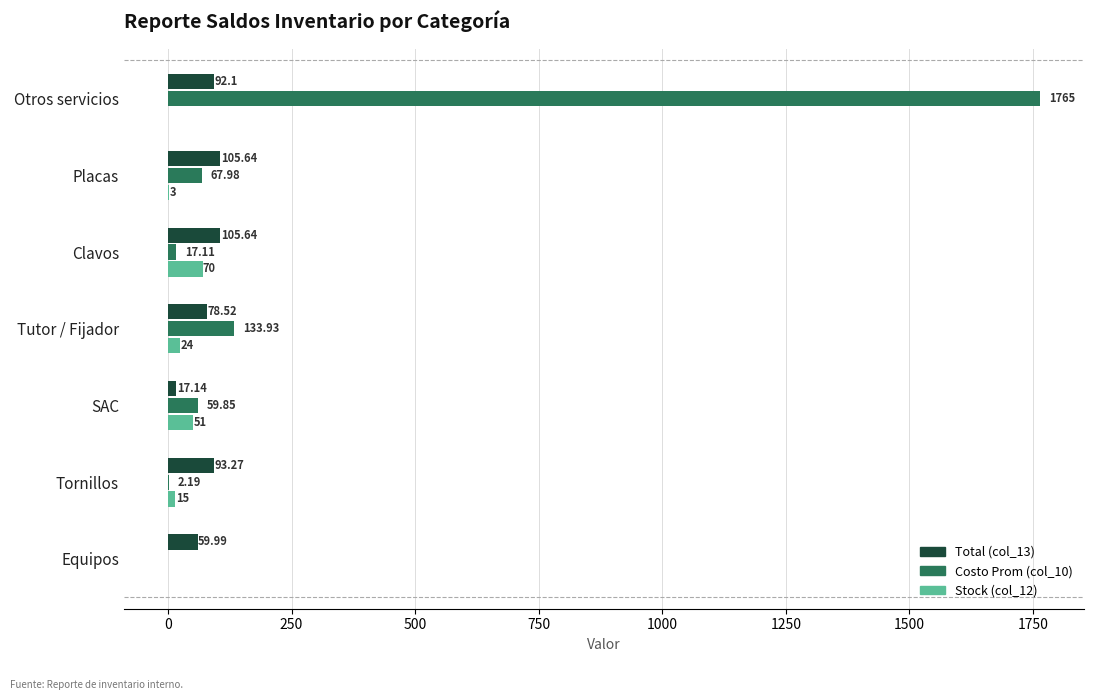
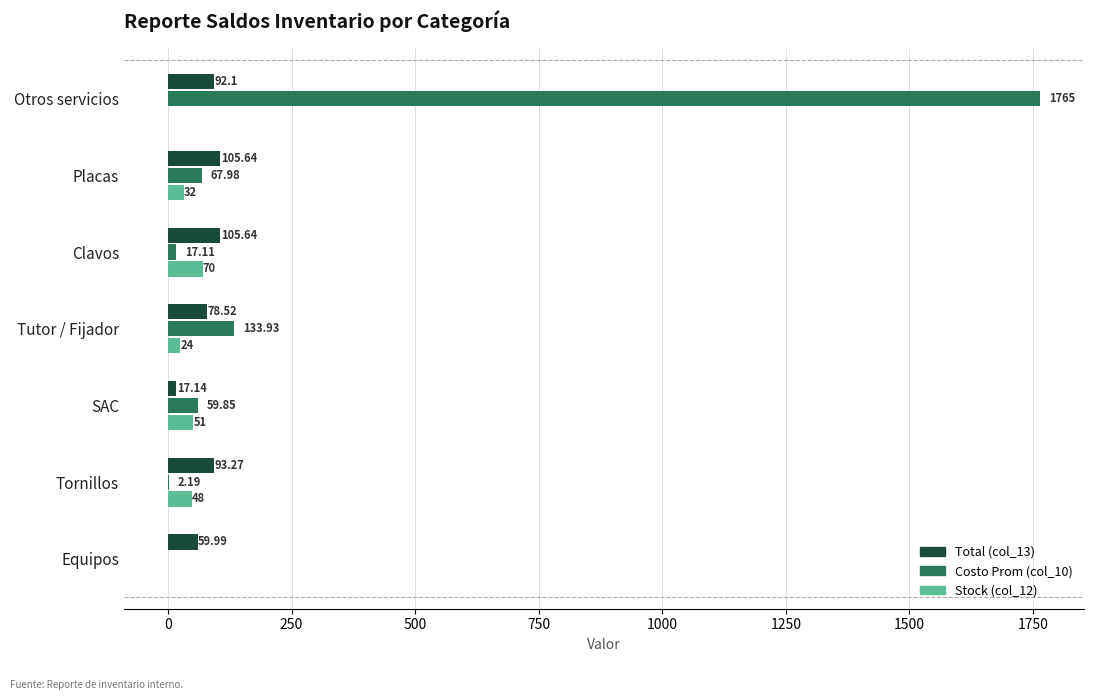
Stock (col_12), Placas: 3 -> 32
Stock (col_12), Tornillos: 15 -> 48
